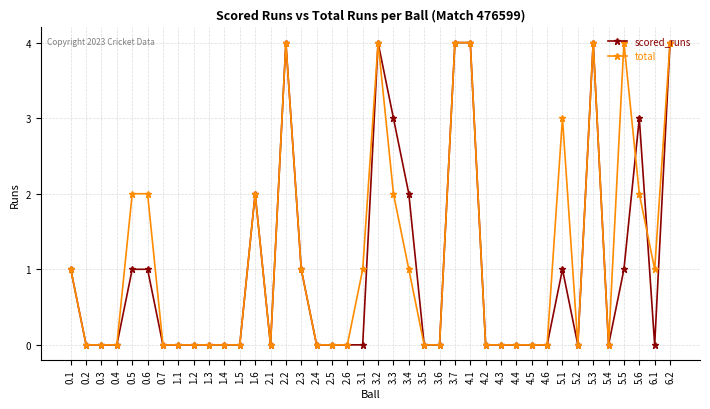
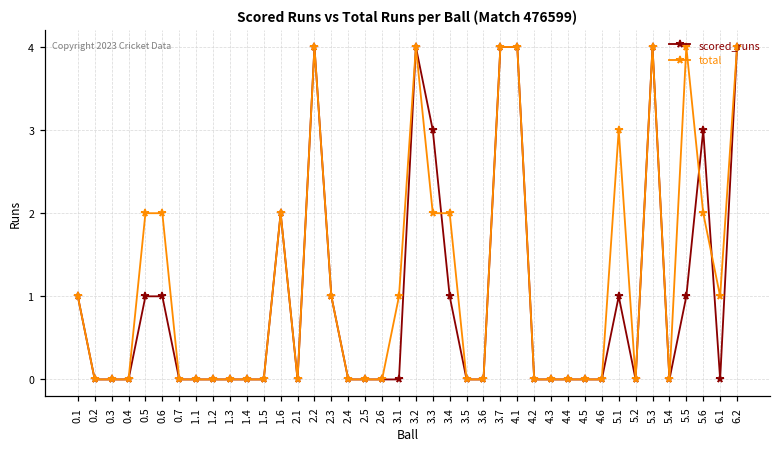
scored_runs, 3.4: 2 -> 1
total, 3.4: 1 -> 2
